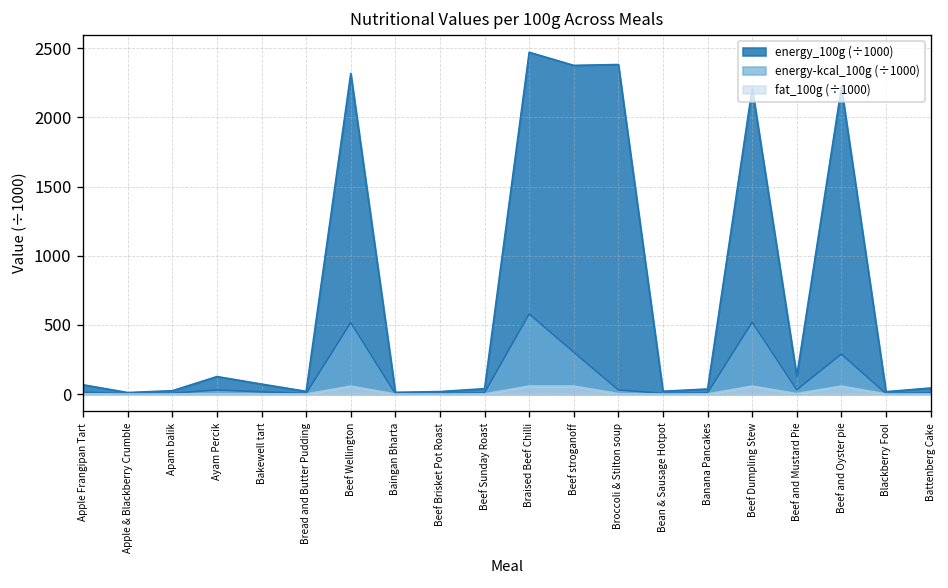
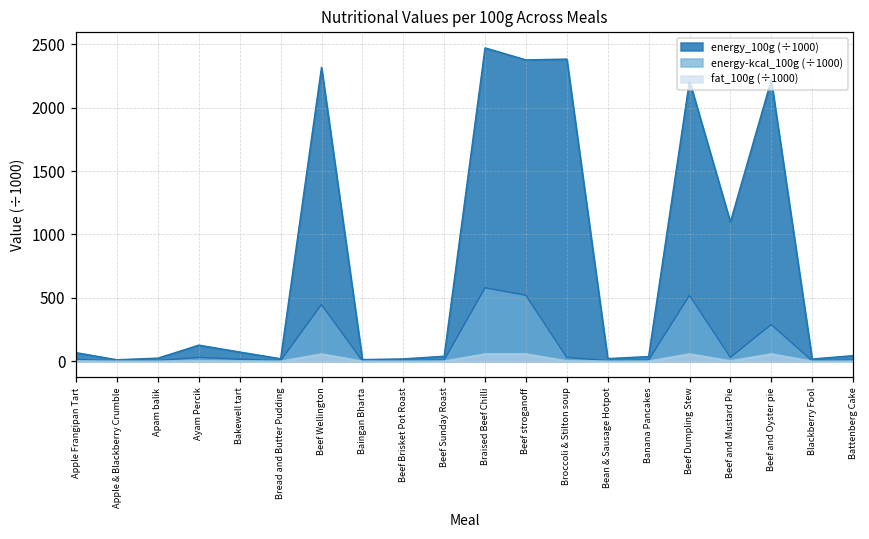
energy-kcal_100g (÷1000), Beef Wellington: 520 -> 450
energy-kcal_100g (÷1000), Beef stroganoff: 300 -> 520
energy_100g (÷1000), Beef and Mustard Pie: 130 -> 1100
